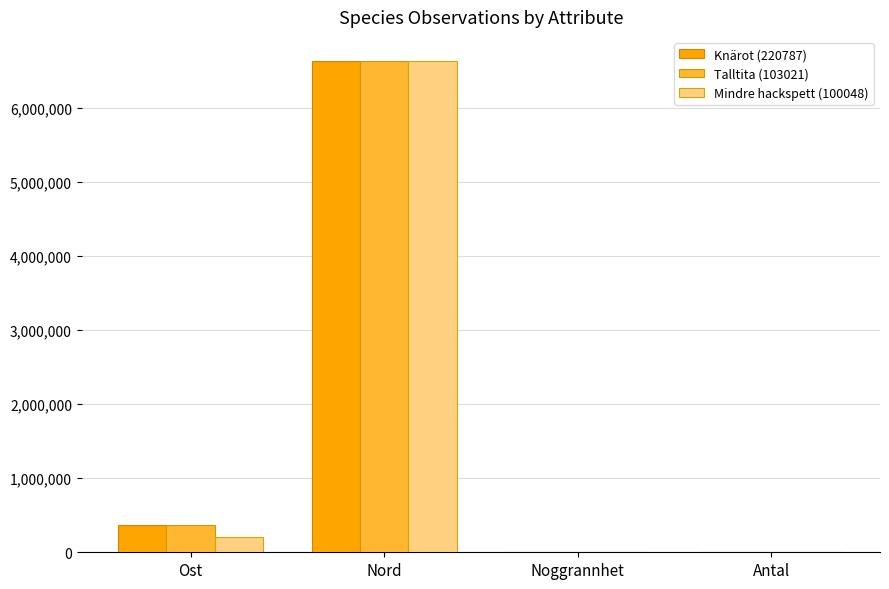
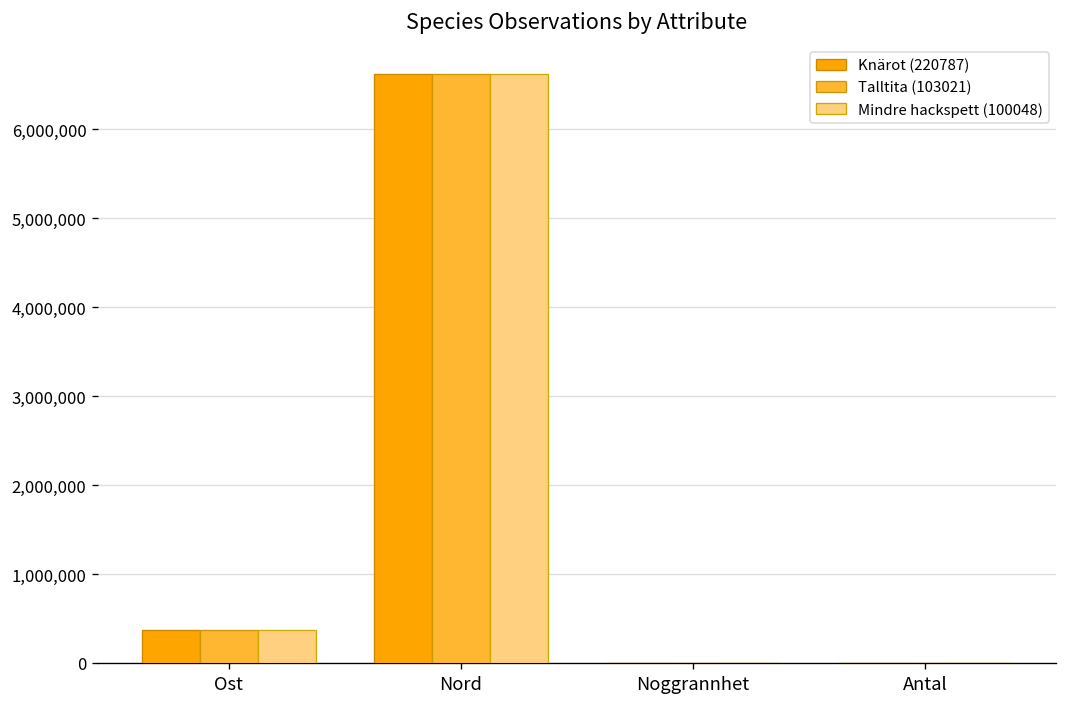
Mindre hackspett (100048), Ost: 200,000 -> 400,000
